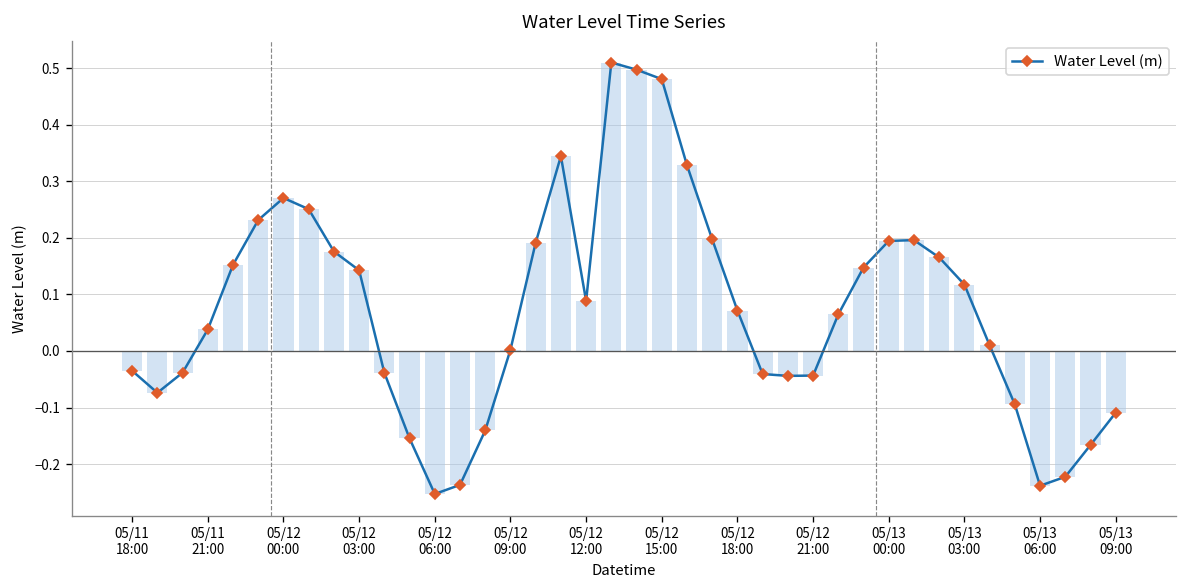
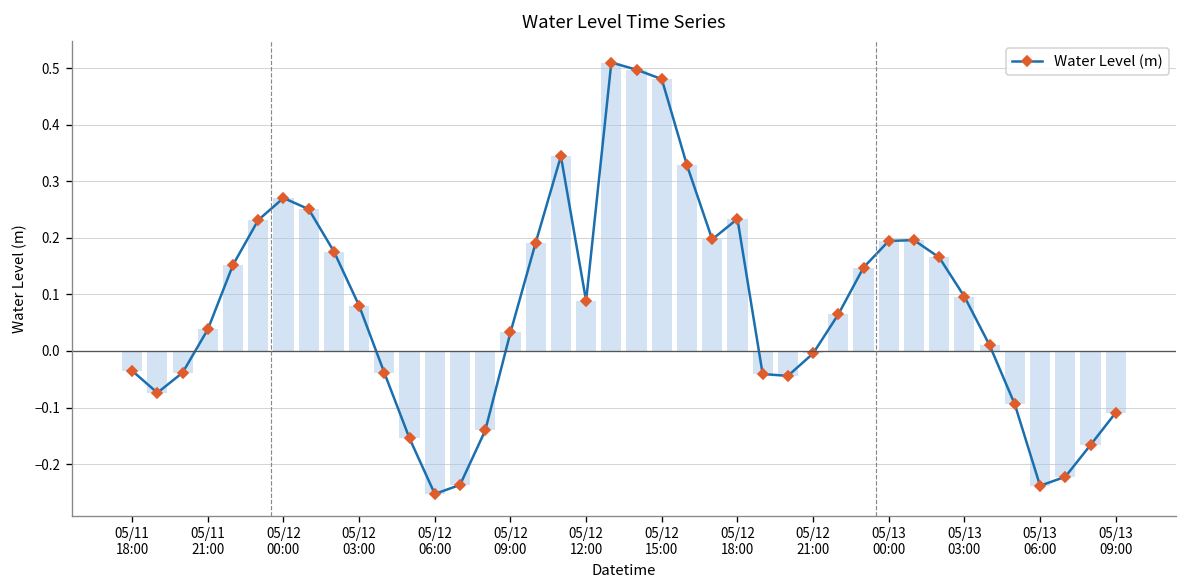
05/12 03:00: 0.14 -> 0.08
05/12 09:00: 0.00 -> 0.03
05/12 18:00: 0.07 -> 0.23
05/12 21:00: -0.04 -> 0.00
05/13 03:00: 0.12 -> 0.10
